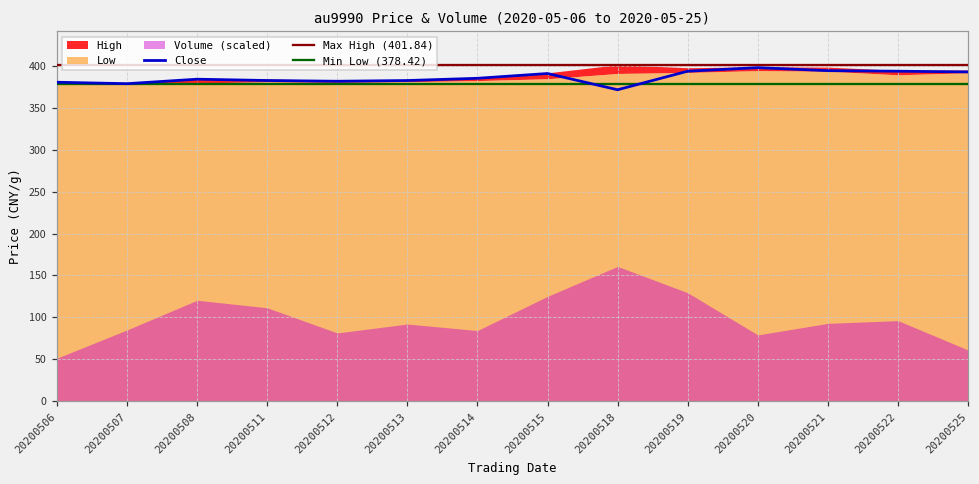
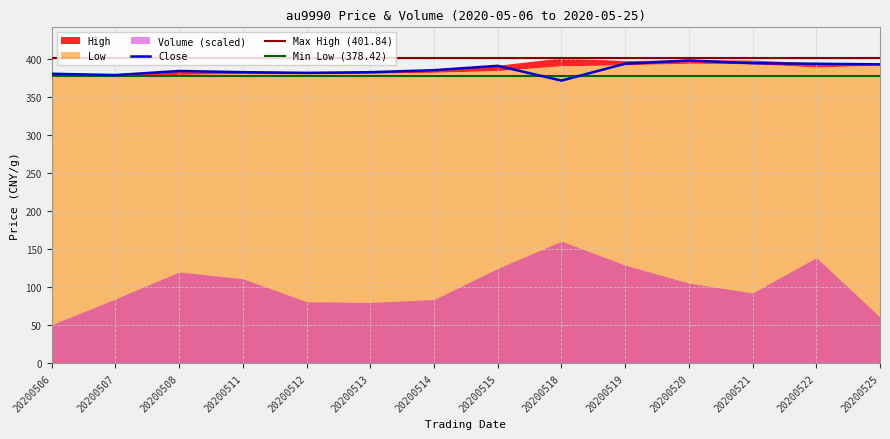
Volume (scaled), 20200513: 90 -> 80
Volume (scaled), 20200520: 80 -> 110
Volume (scaled), 20200522: 100 -> 140
